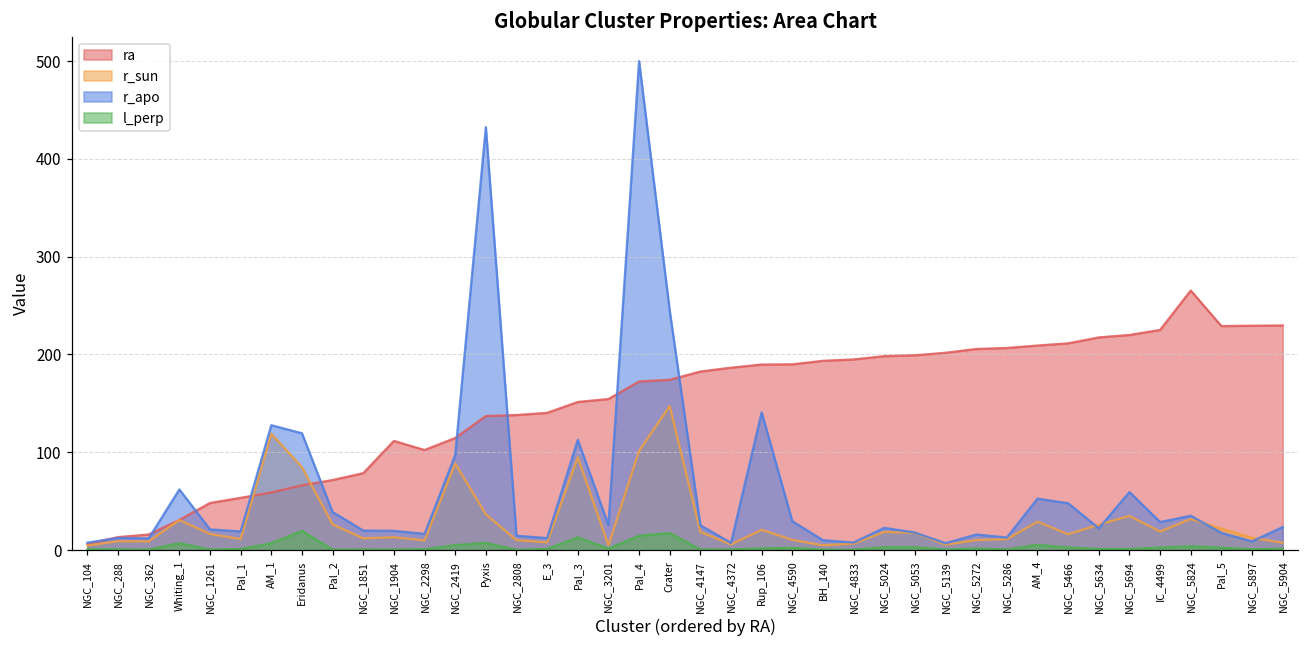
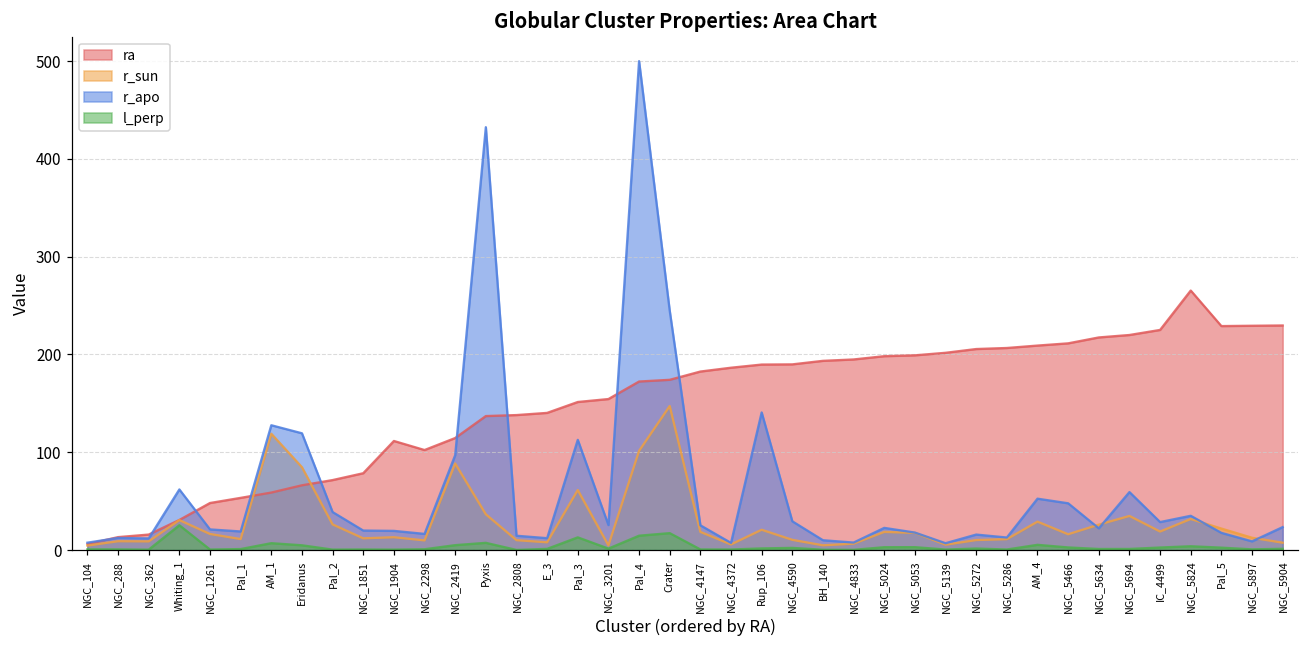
l_perp, Whiting_1: 10 -> 30
l_perp, Eridanus: 20 -> 0
r_sun, Pal_3: 90 -> 60
